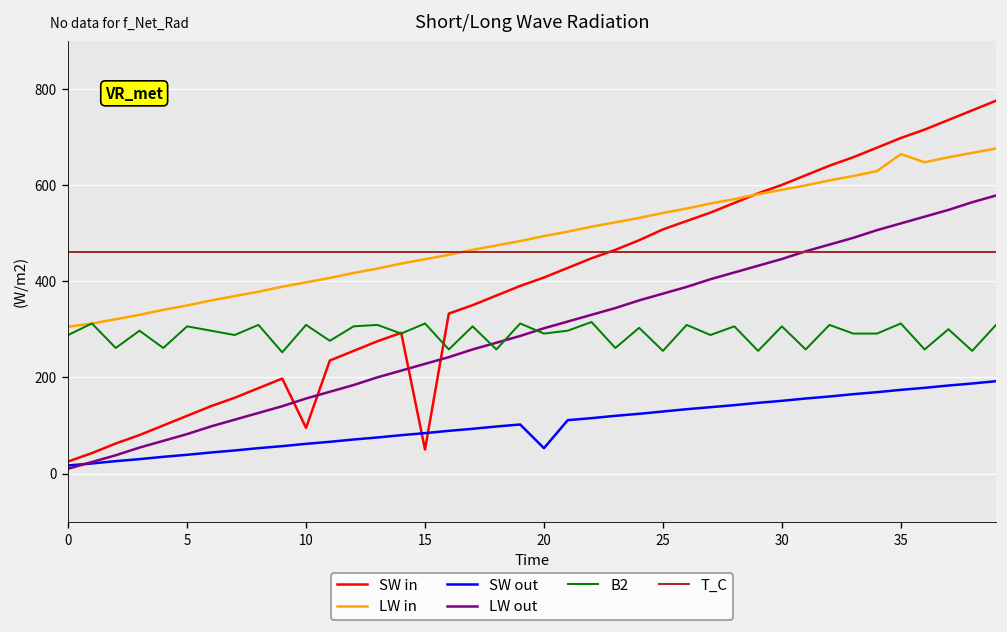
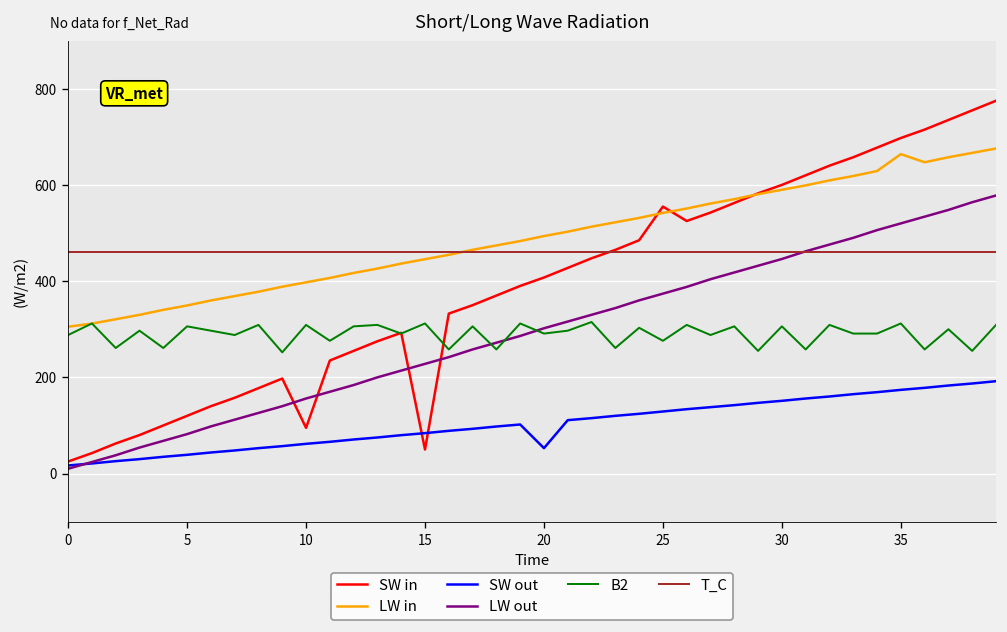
SW in, 25: 510 -> 560
B2, 25: 260 -> 280
